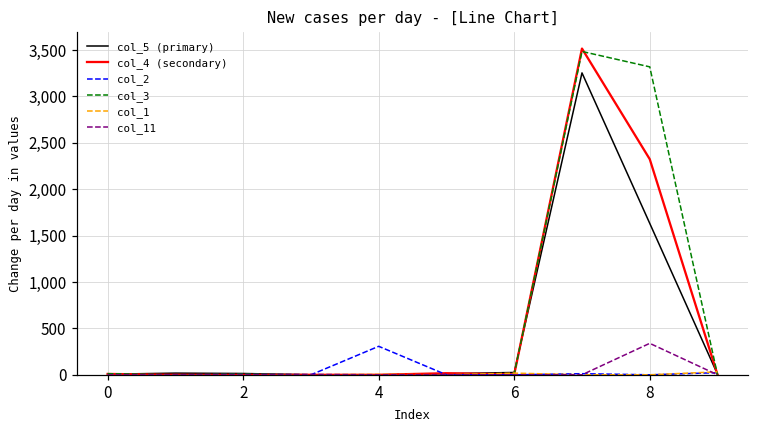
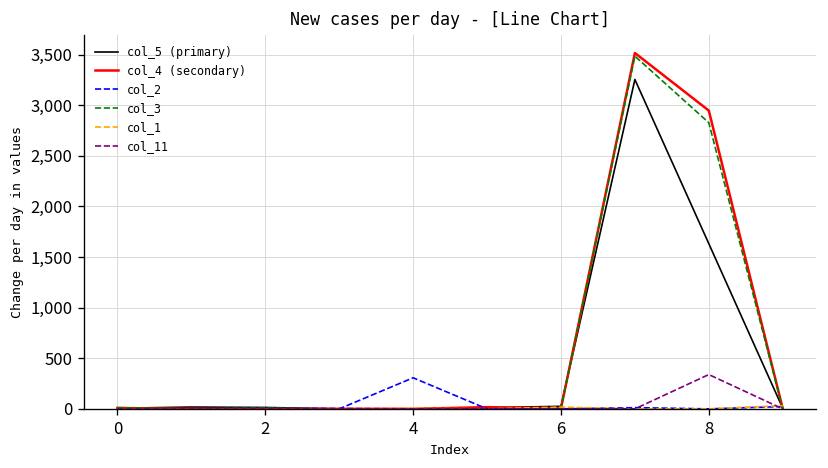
col_4 (secondary), 8: 2,300 -> 2,900
col_3, 8: 3,300 -> 2,800
